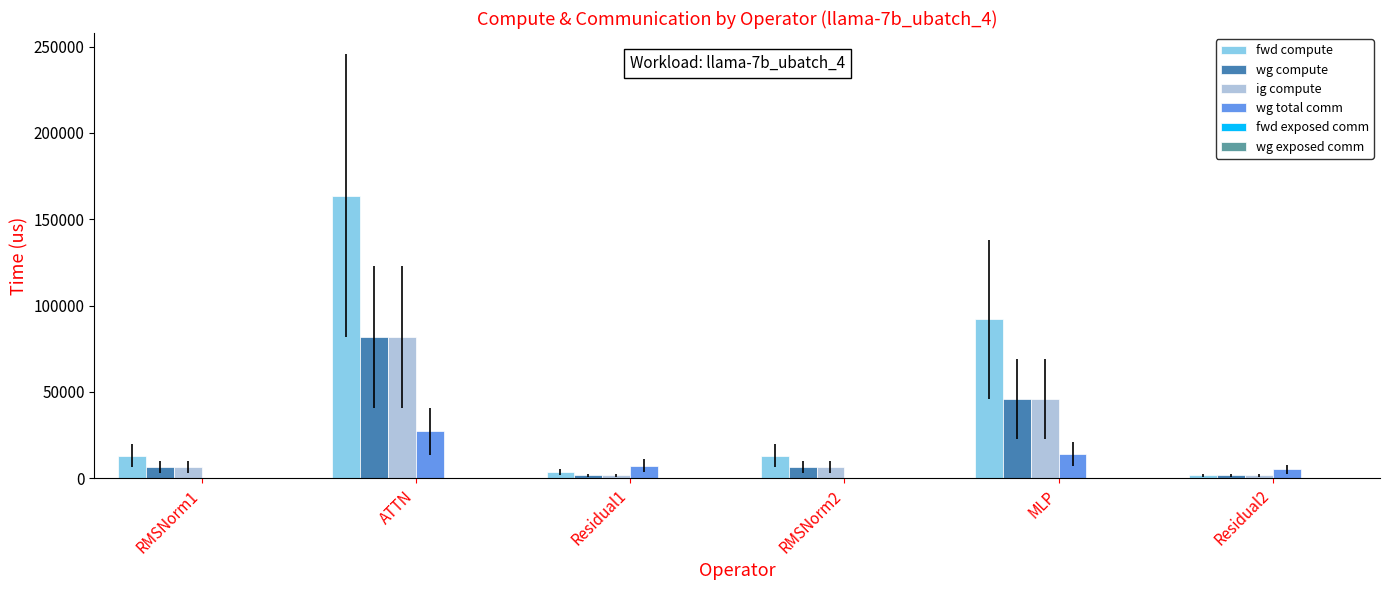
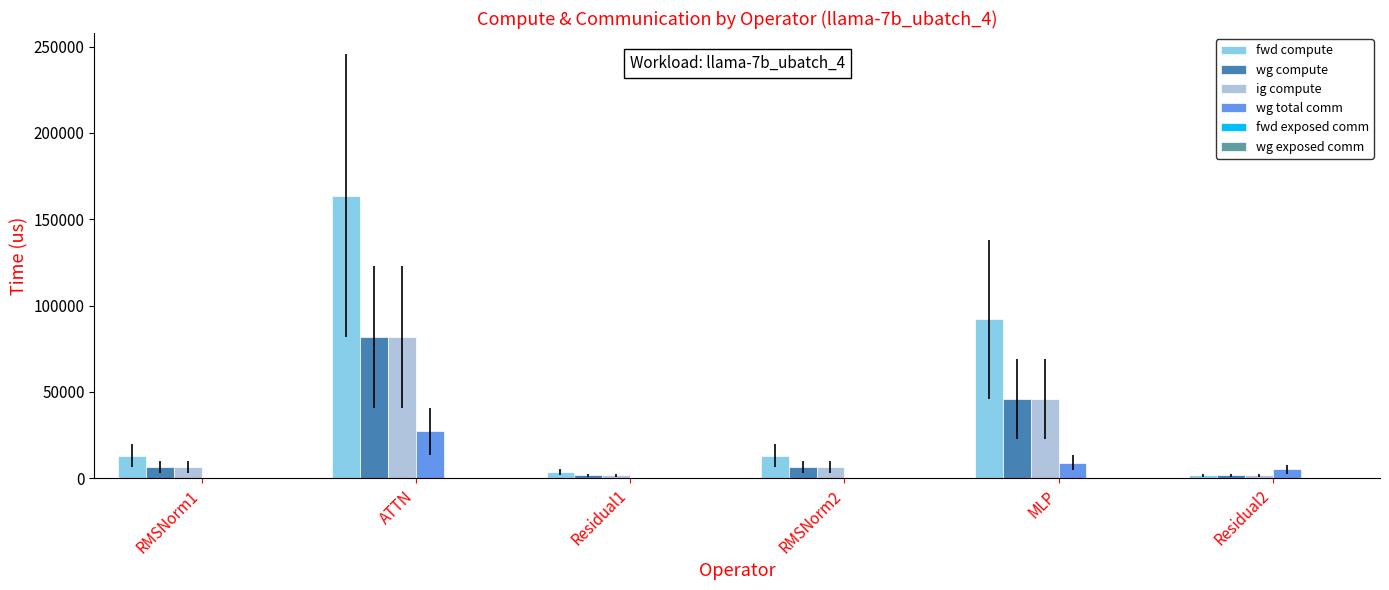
wg total comm, Residual1: 7000 -> 0
wg total comm, MLP: 14000 -> 9000
